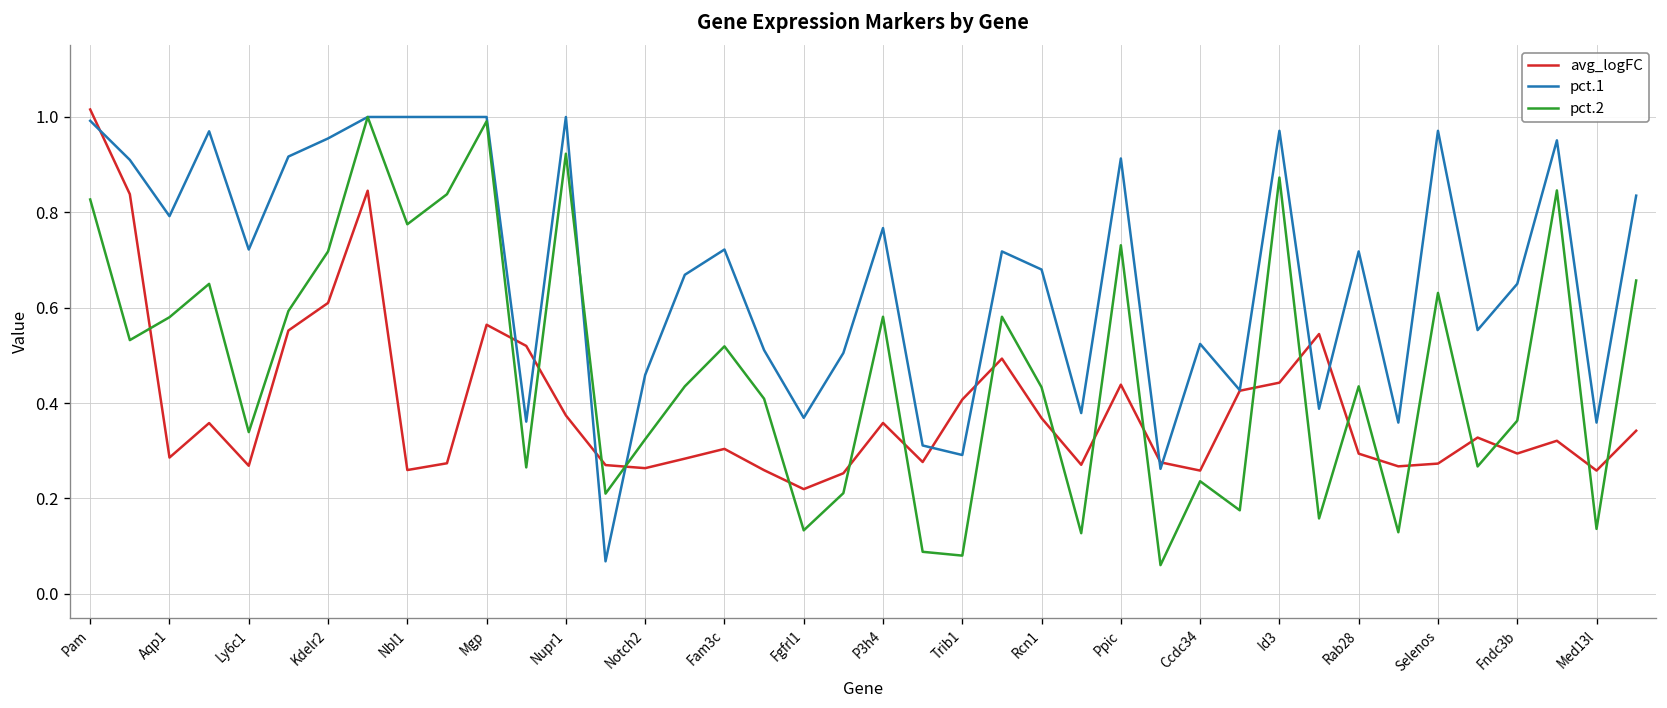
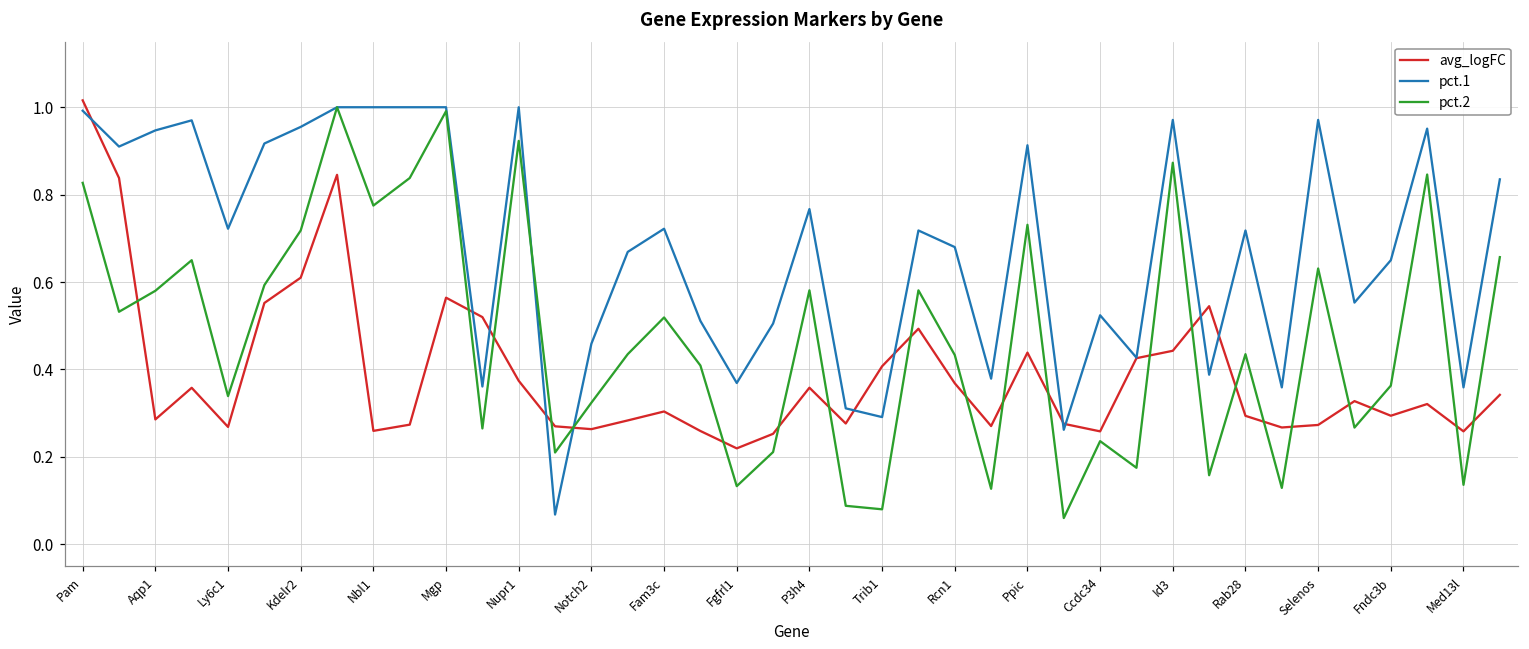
pct.1, Aqp1: 0.79 -> 0.95
